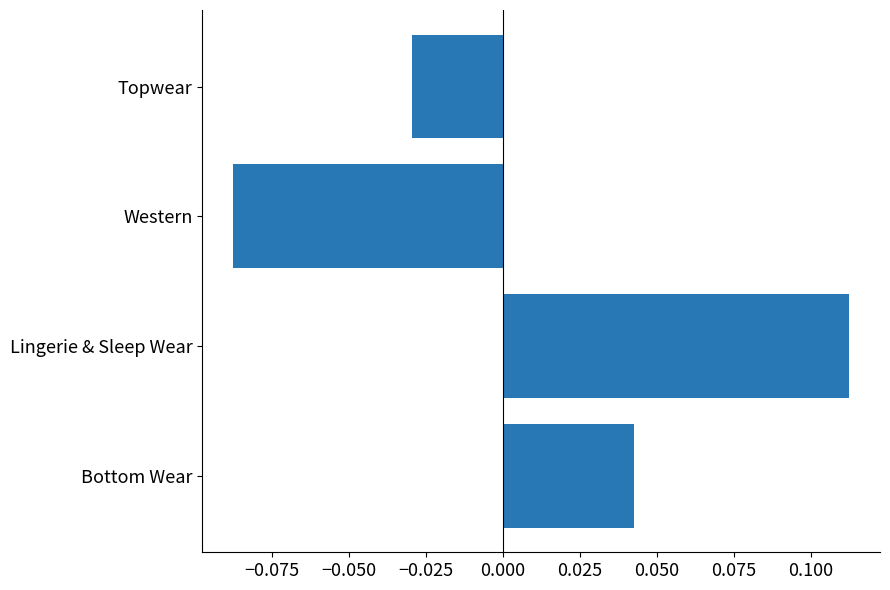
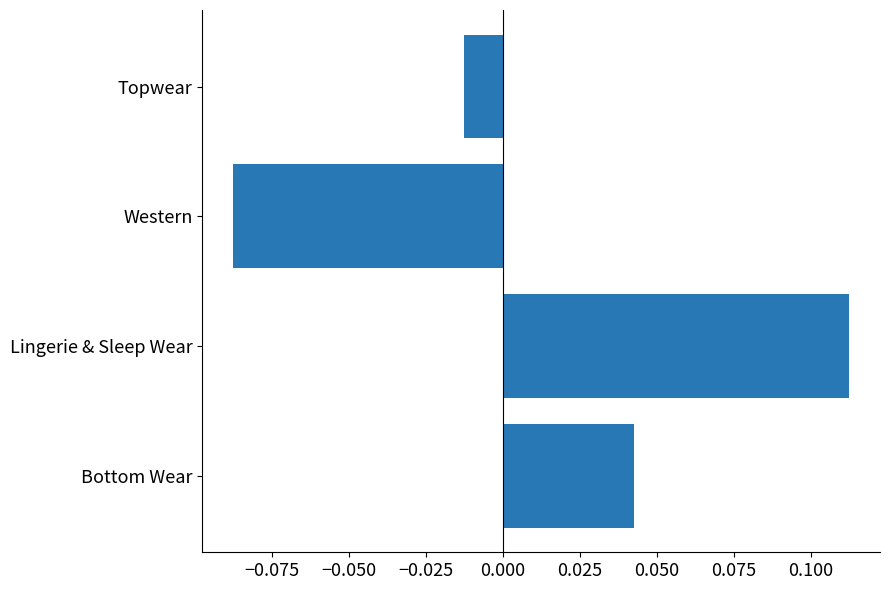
Topwear: -0.029 -> -0.012
